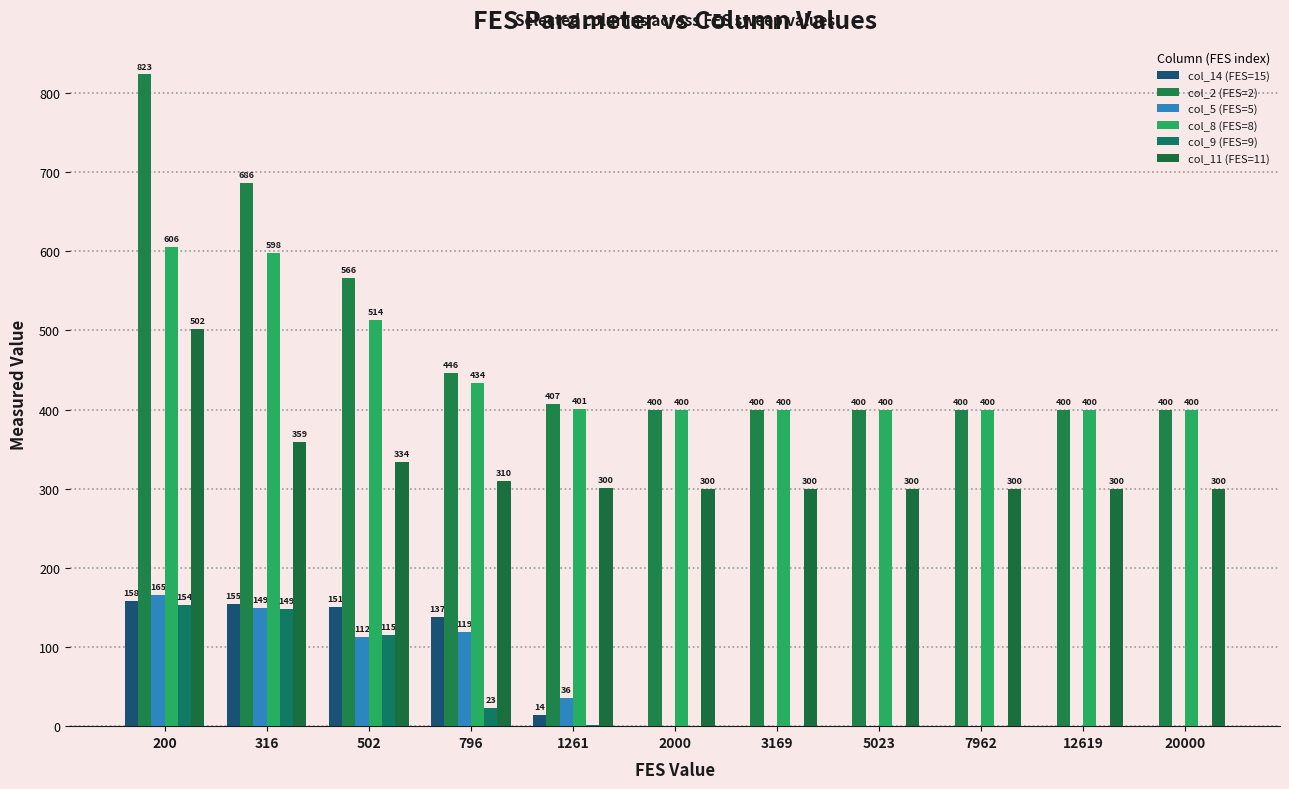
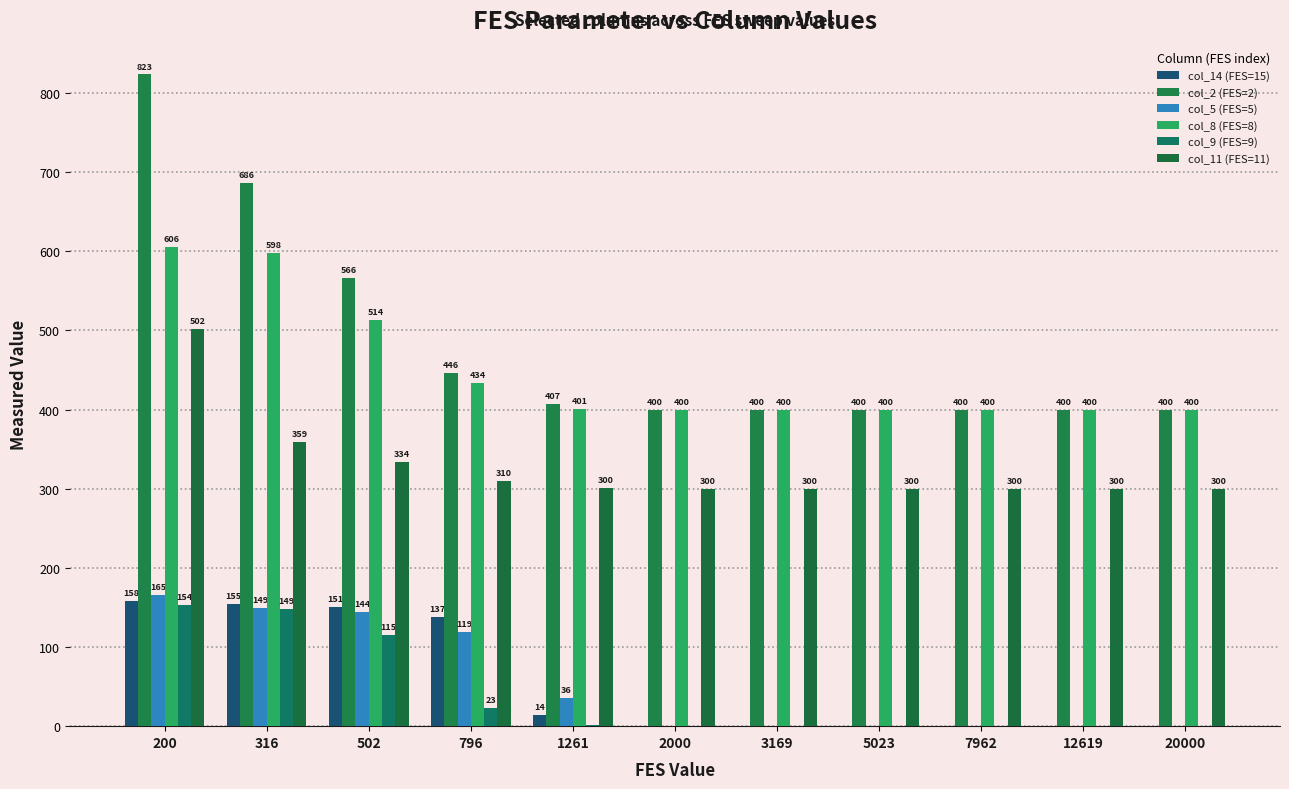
col_5 (FES=5), 502: 112 -> 144
